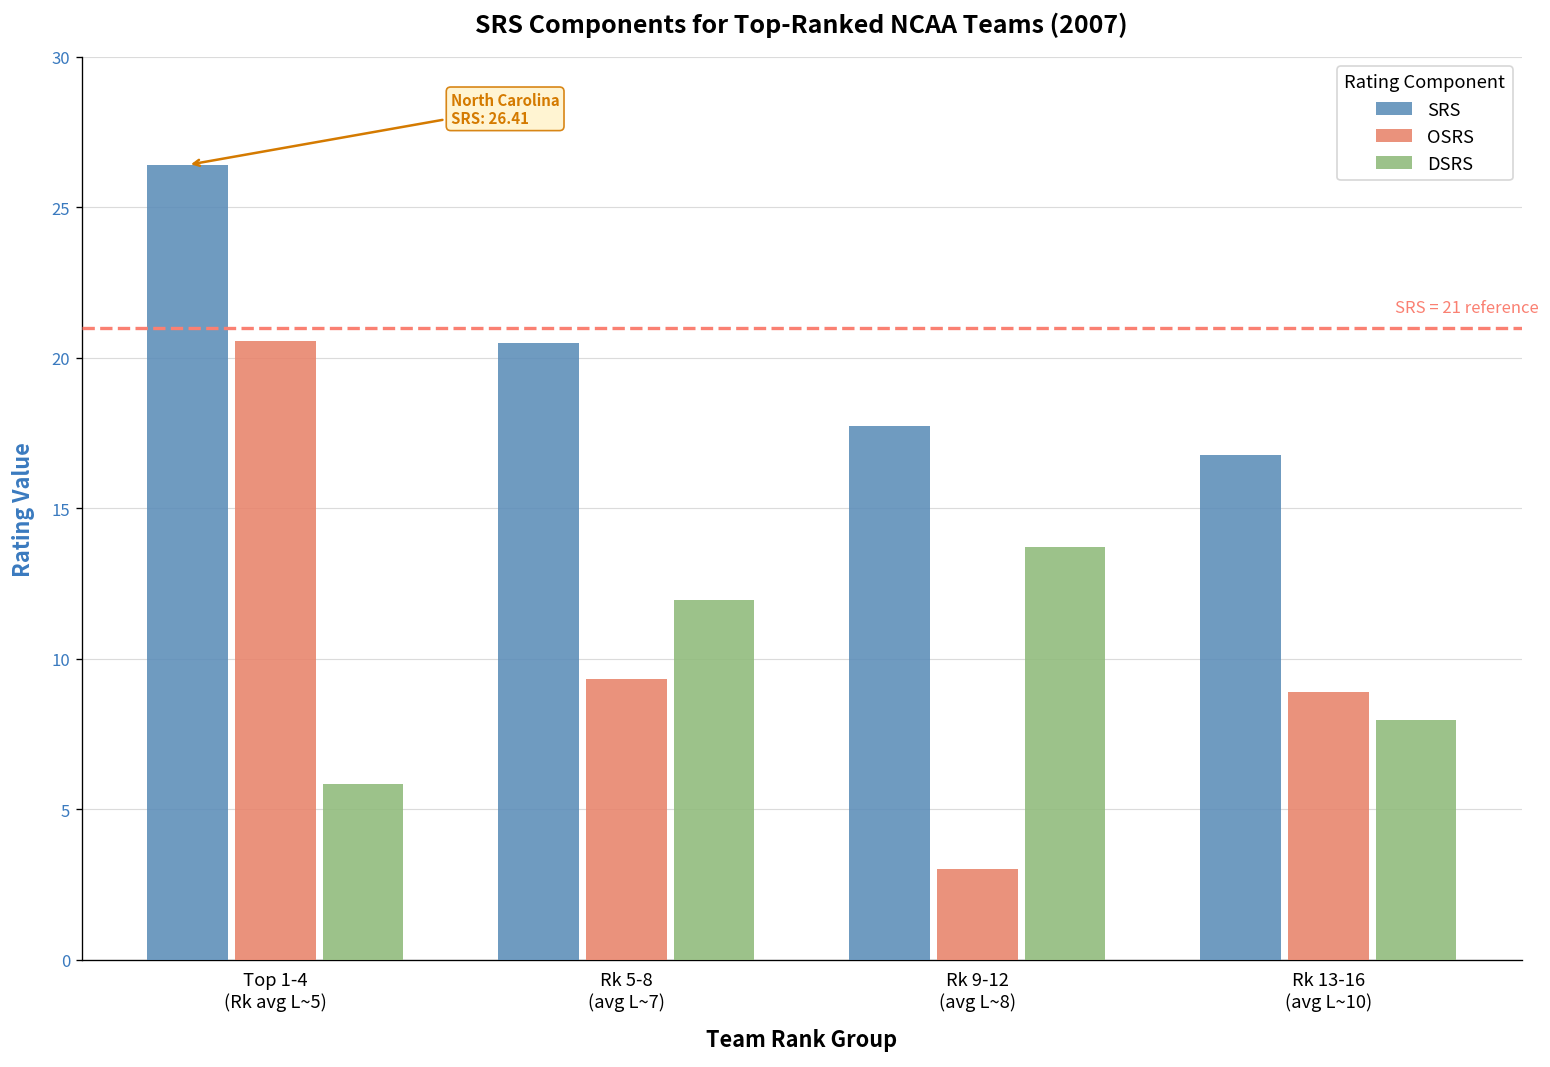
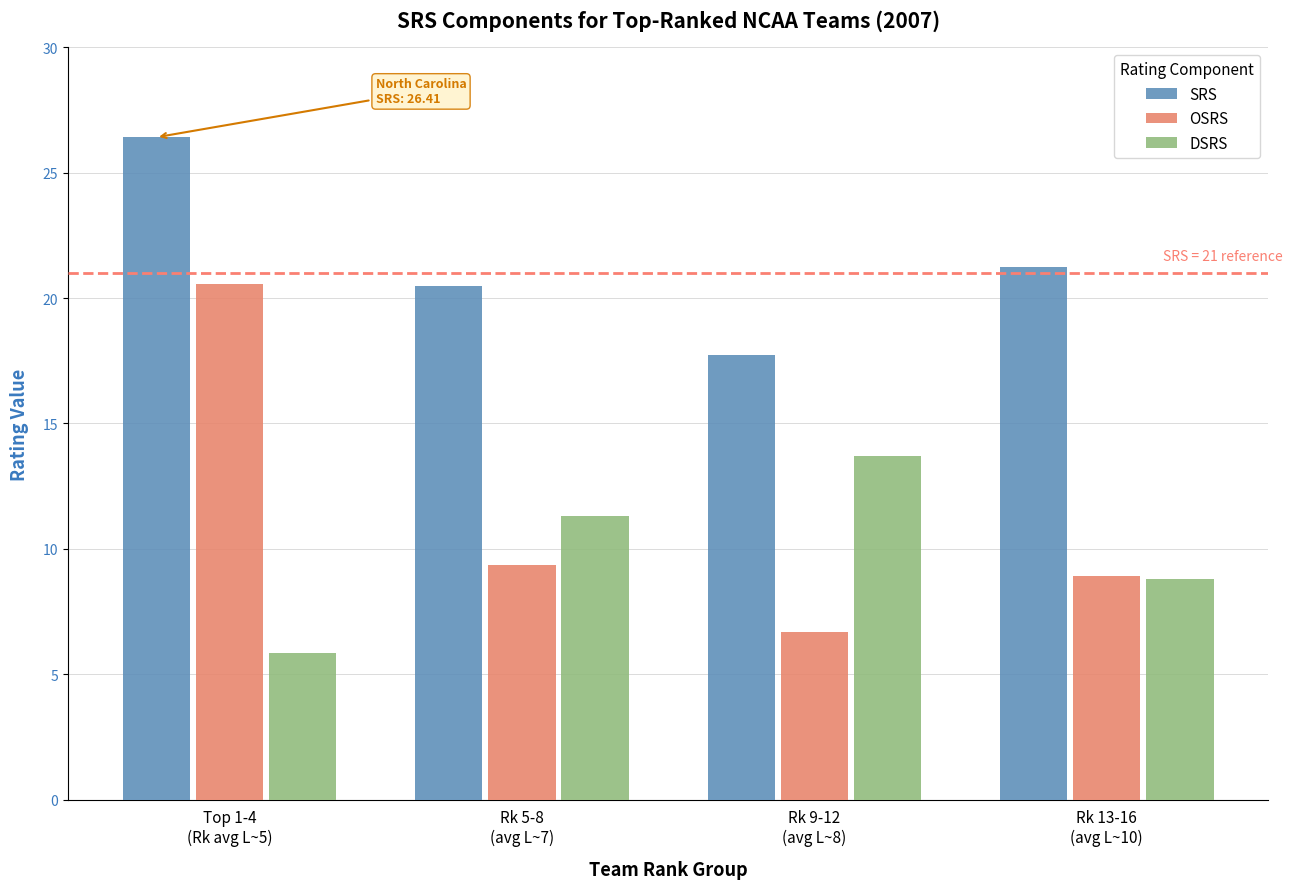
DSRS, Rk 5-8 (avg L~7): 11.9 -> 11.3
OSRS, Rk 9-12 (avg L~8): 3.0 -> 6.7
SRS, Rk 13-16 (avg L~10): 16.8 -> 21.3
DSRS, Rk 13-16 (avg L~10): 8.0 -> 8.8
